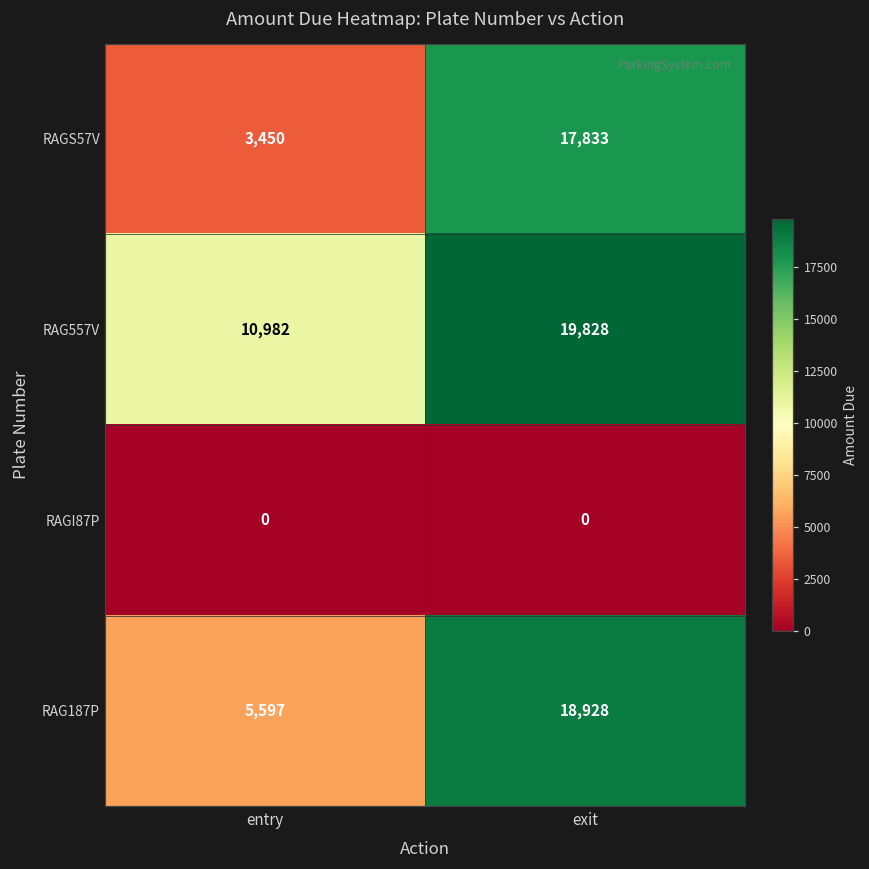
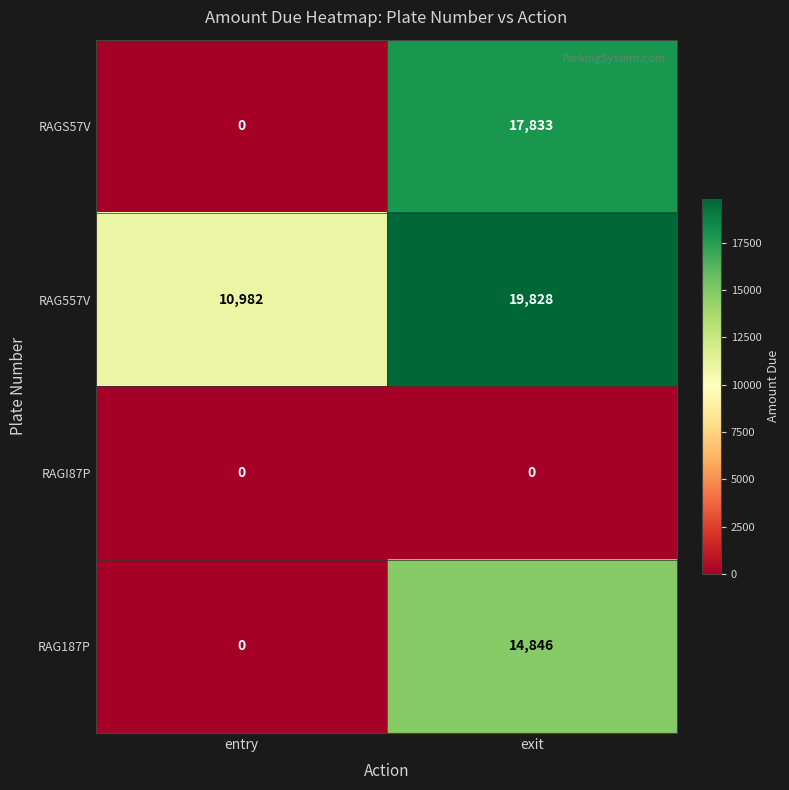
RAGS57V, entry: 3,450 -> 0
RAG187P, entry: 5,597 -> 0
RAG187P, exit: 18,928 -> 14,846
